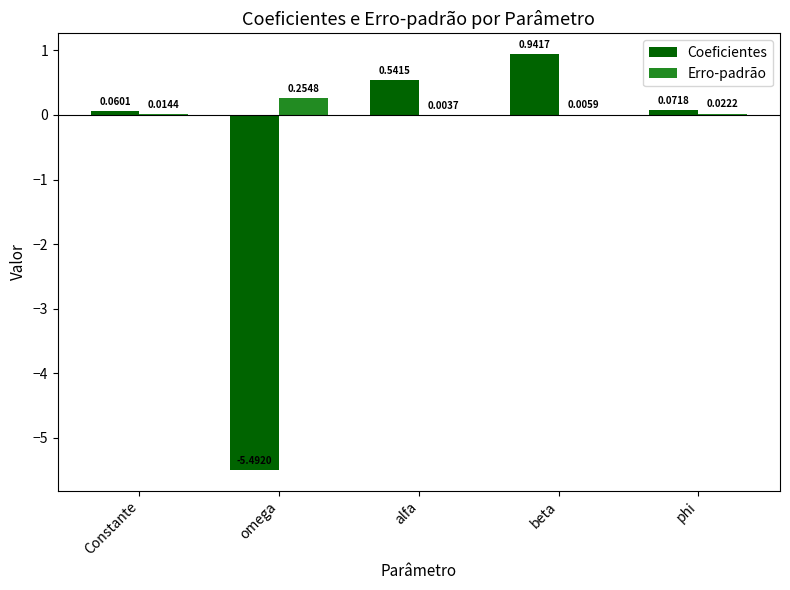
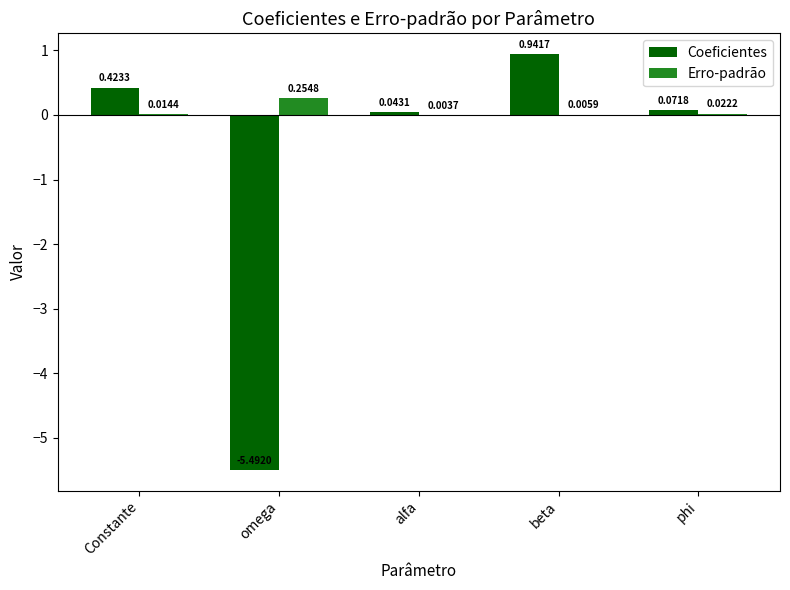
Coeficientes, Constante: 0.0601 -> 0.4233
Coeficientes, alfa: 0.5415 -> 0.0431
